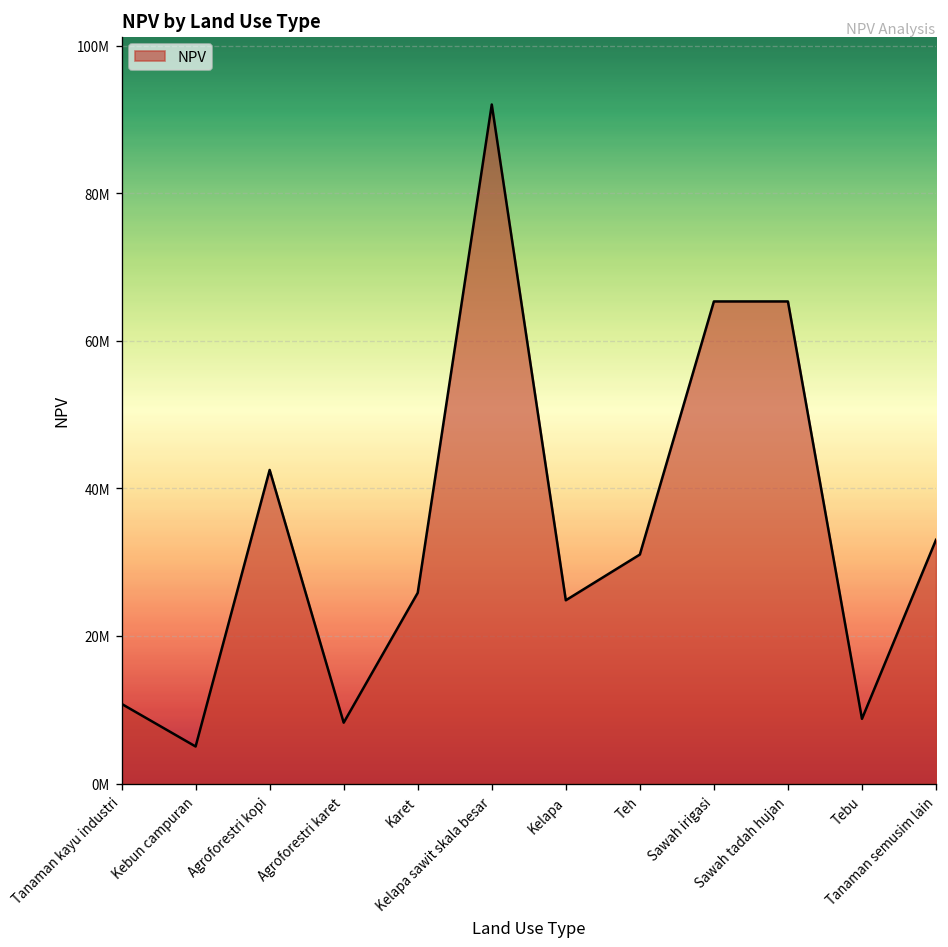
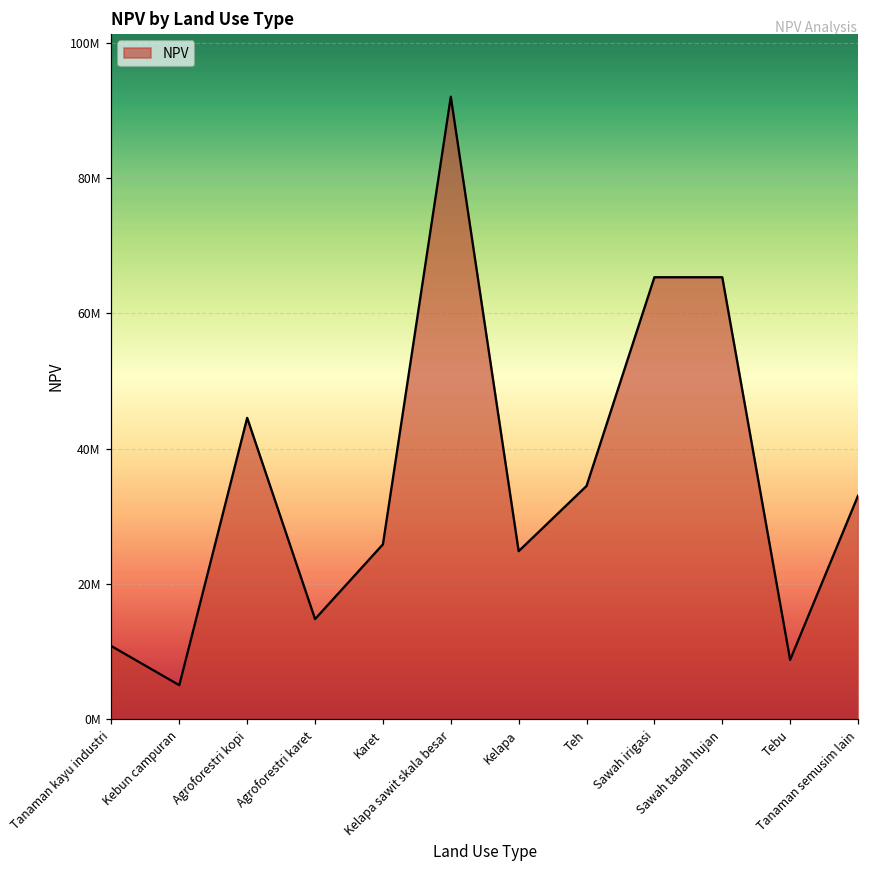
Agroforestri kopi: 43000000 -> 45000000
Agroforestri karet: 8000000 -> 15000000
Teh: 31000000 -> 34000000
